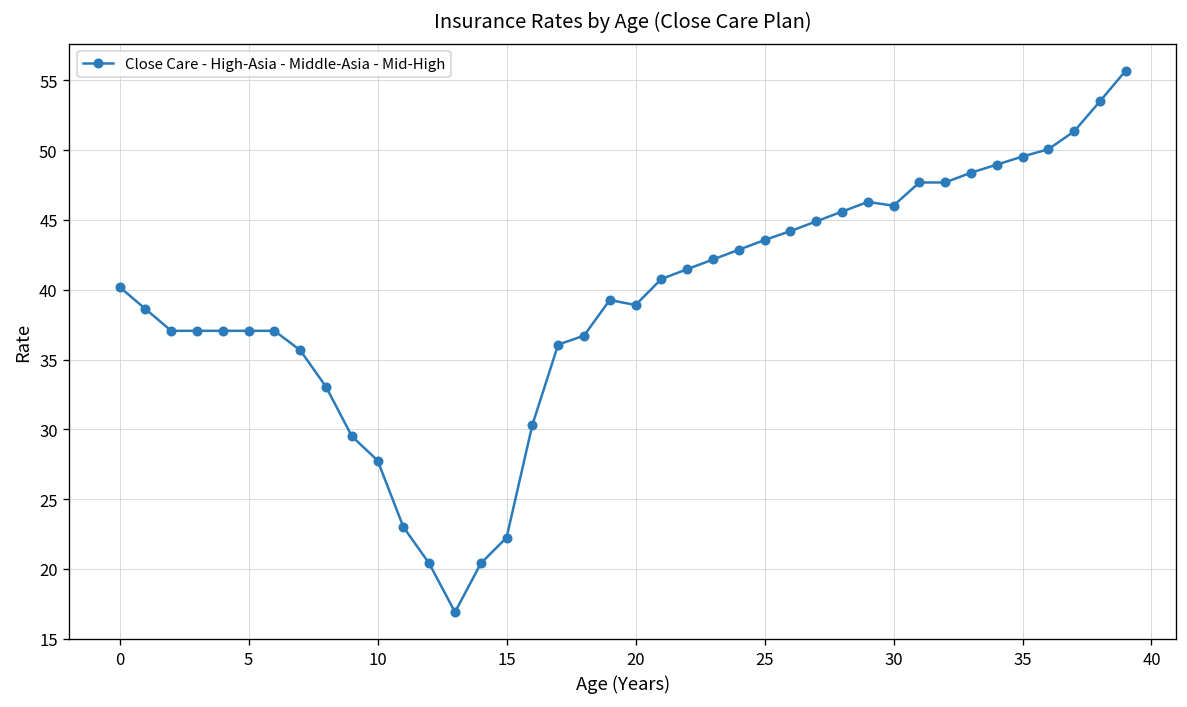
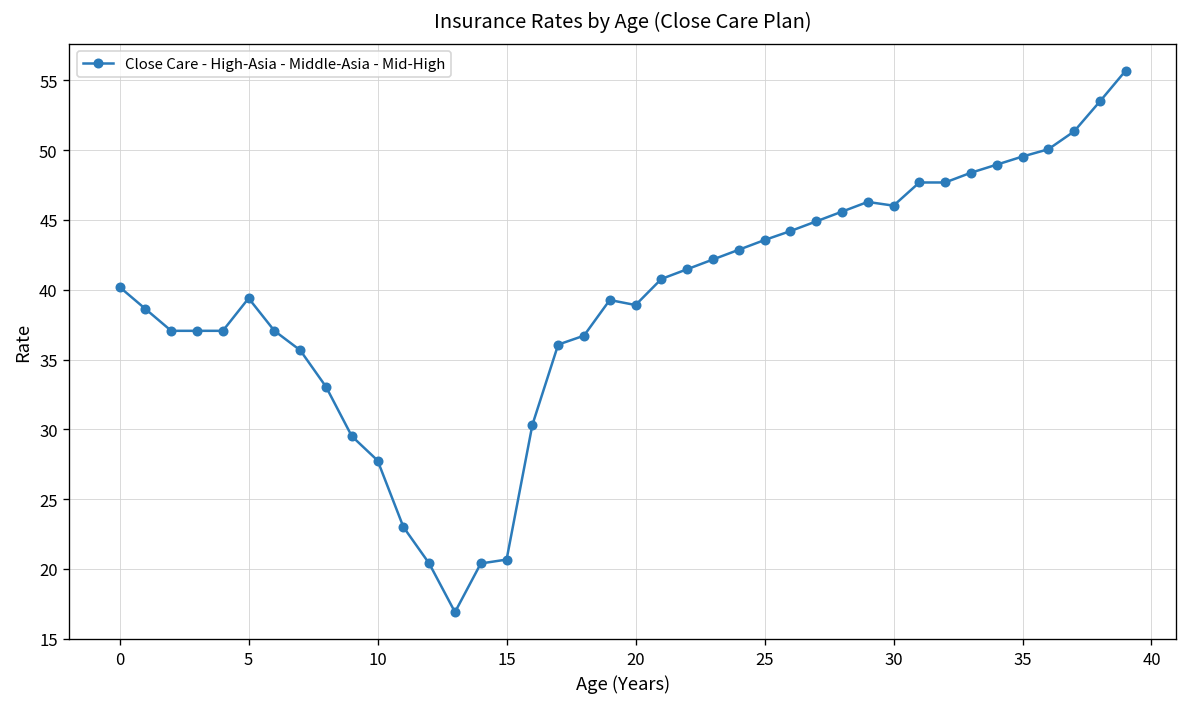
5: 37.1 -> 39.4
15: 22.2 -> 20.7
